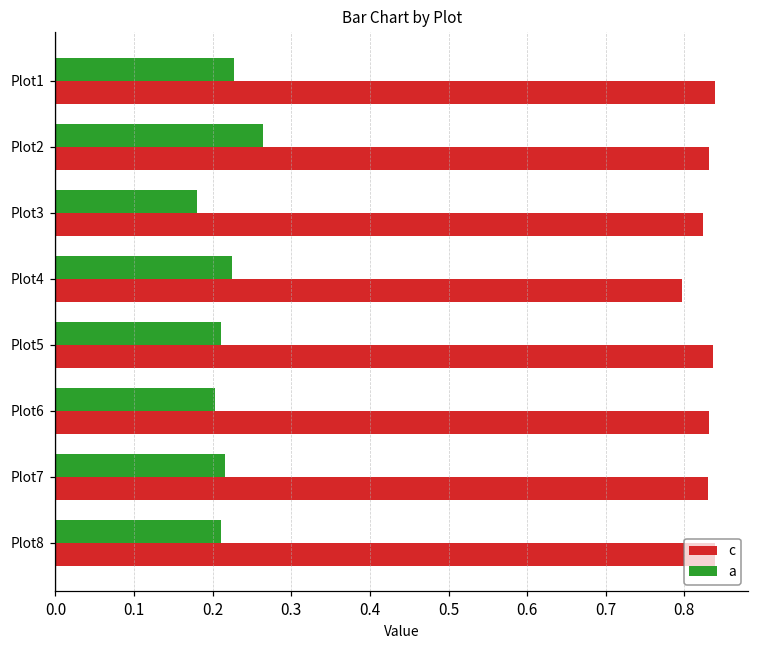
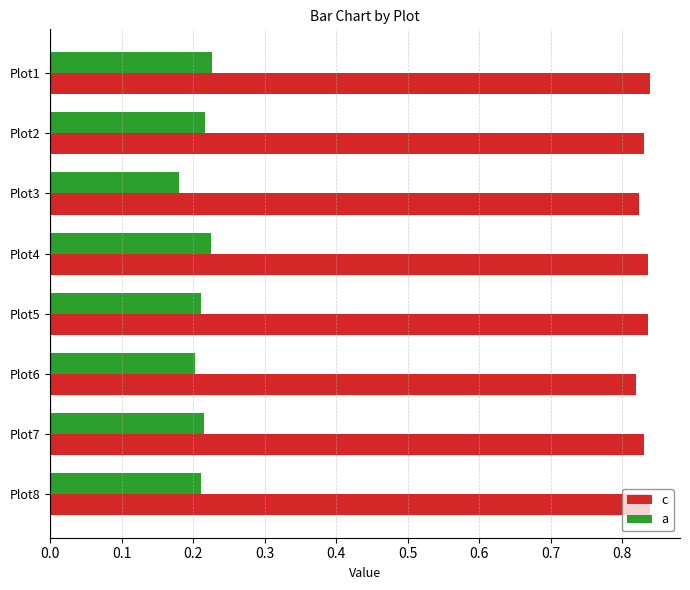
a, Plot2: 0.26 -> 0.22
c, Plot4: 0.80 -> 0.84
c, Plot6: 0.83 -> 0.82
